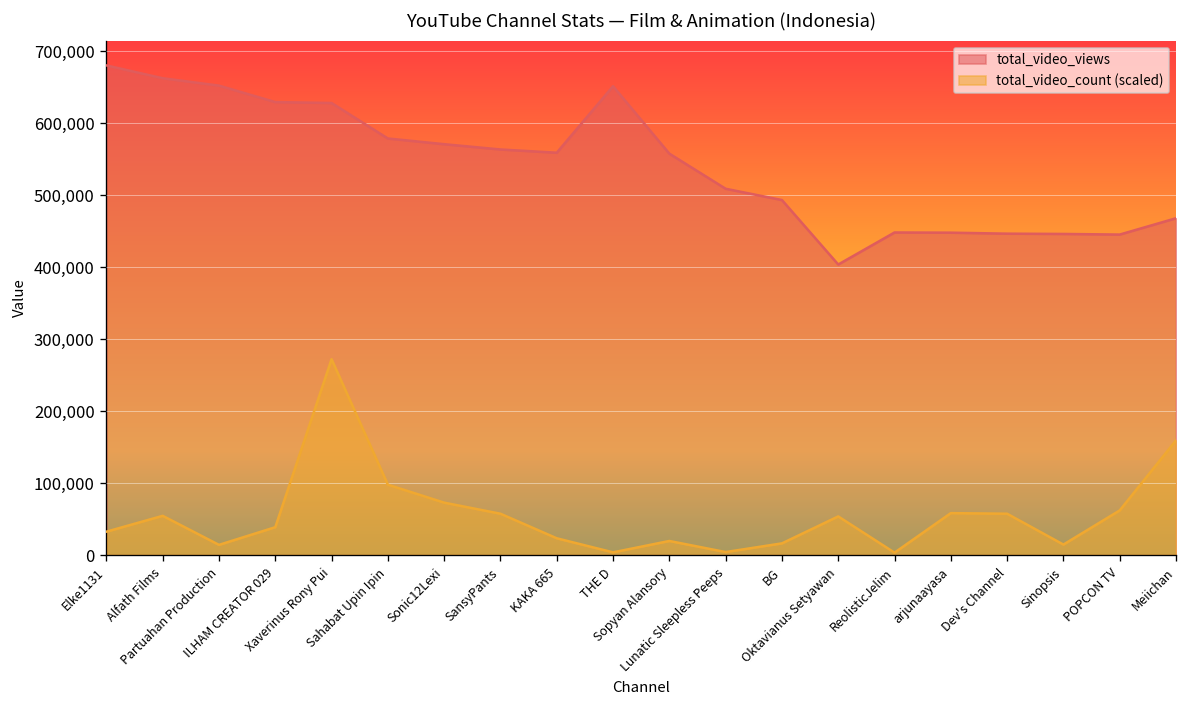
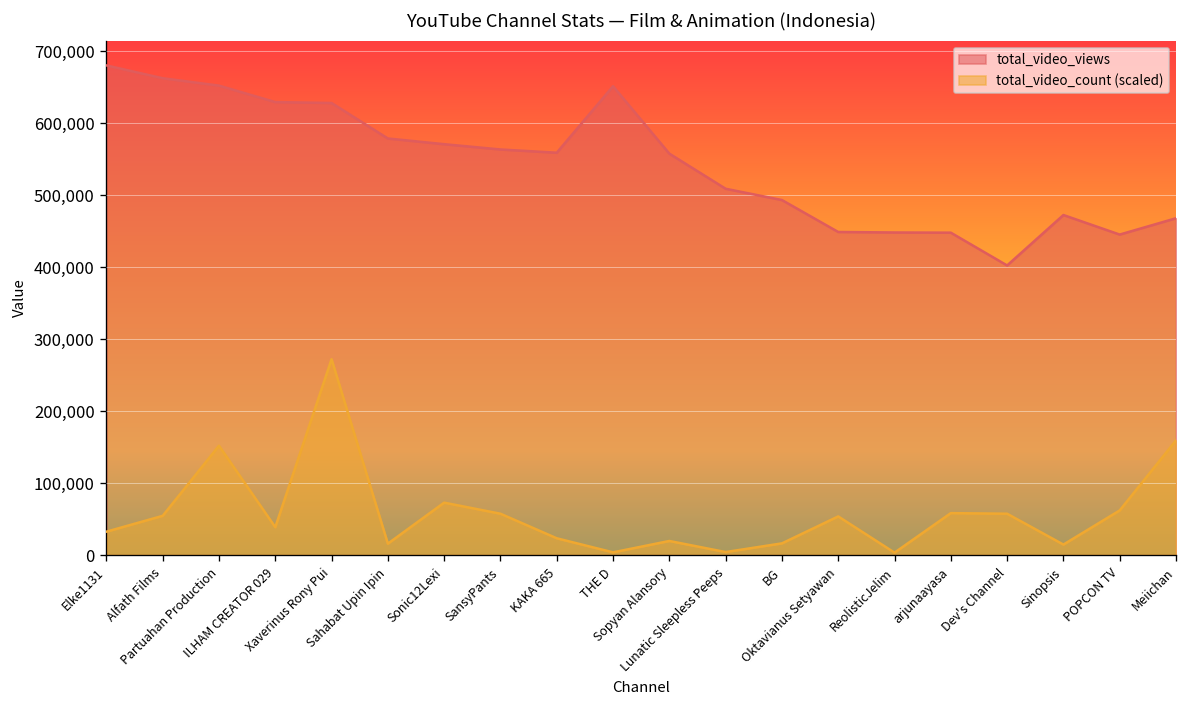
total_video_count (scaled), Partuahan Production: 10,000 -> 150,000
total_video_count (scaled), Sahabat Upin Ipin: 100,000 -> 20,000
total_video_views, Oktavianus Setyawan: 400,000 -> 450,000
total_video_views, Dev's Channel: 450,000 -> 400,000
total_video_views, Sinopsis: 450,000 -> 470,000
